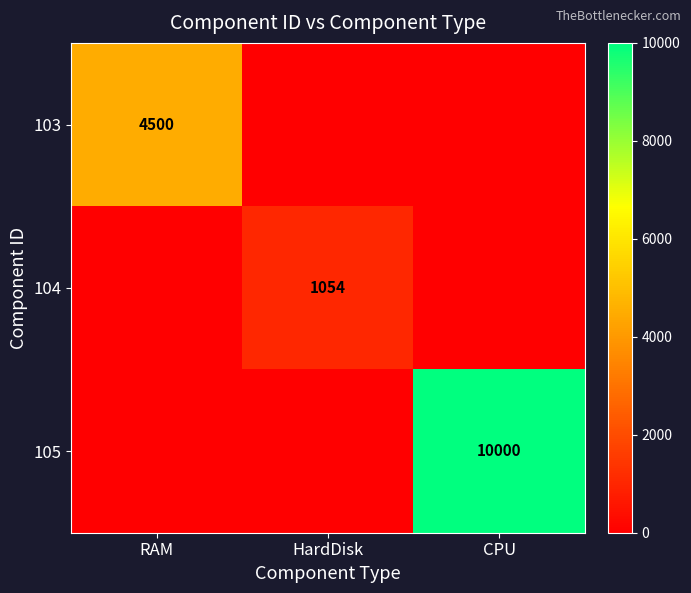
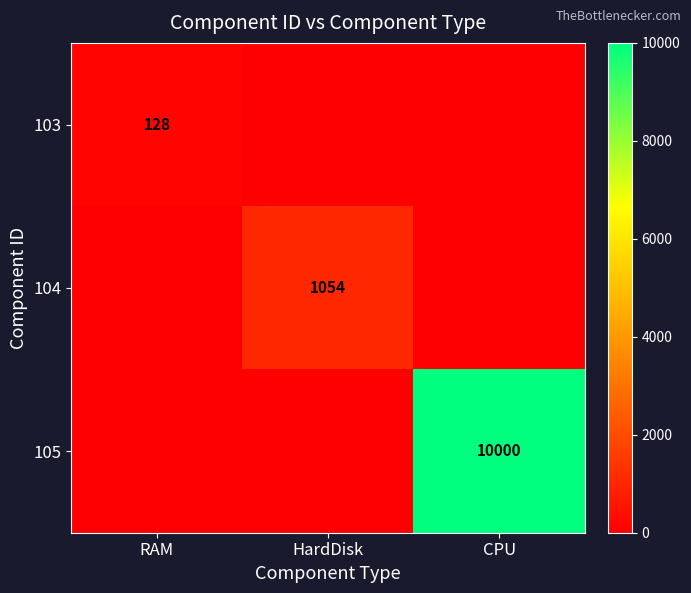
103, RAM: 4500 -> 128
